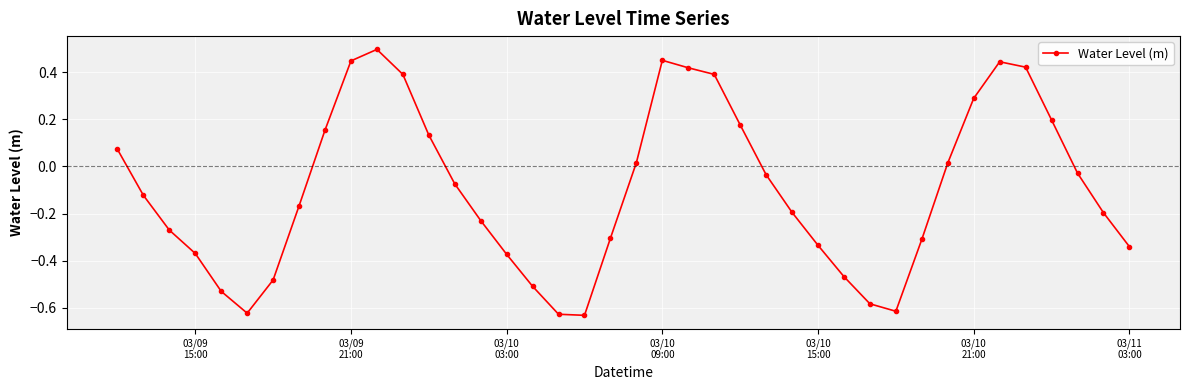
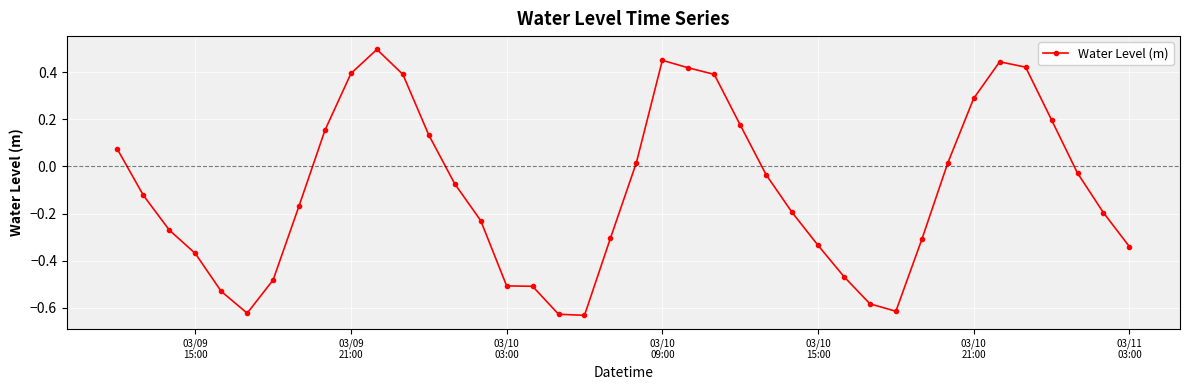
03/09 21:00: 0.45 -> 0.39
03/10 03:00: -0.37 -> -0.51
